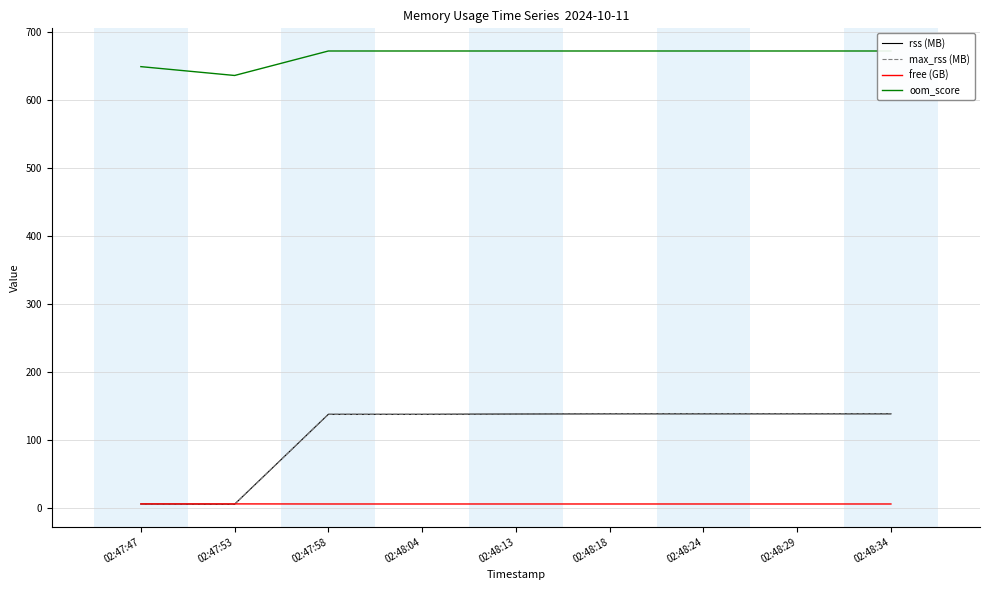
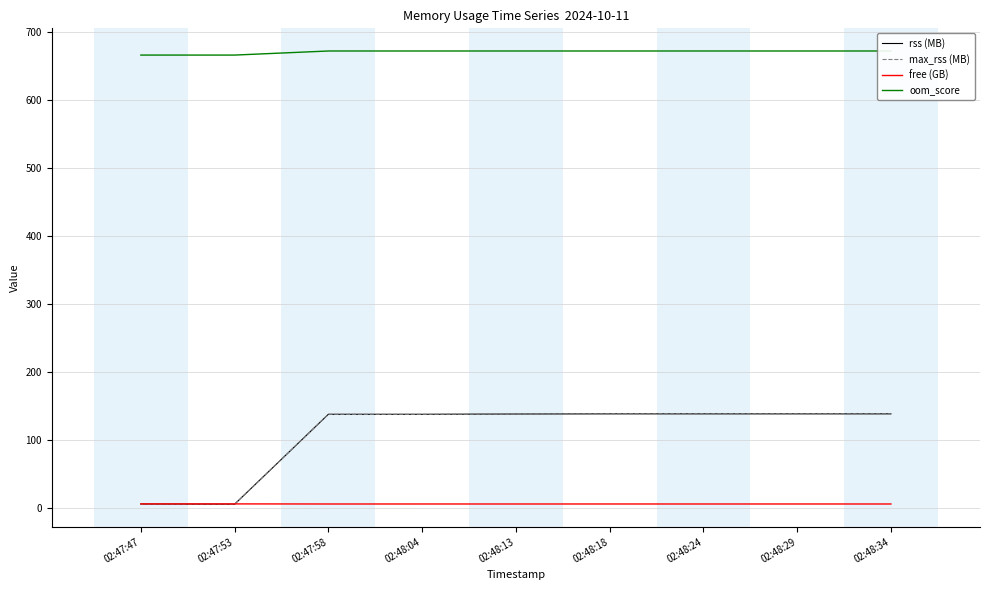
oom_score, 02:47:47: 650 -> 670
oom_score, 02:47:53: 640 -> 670
